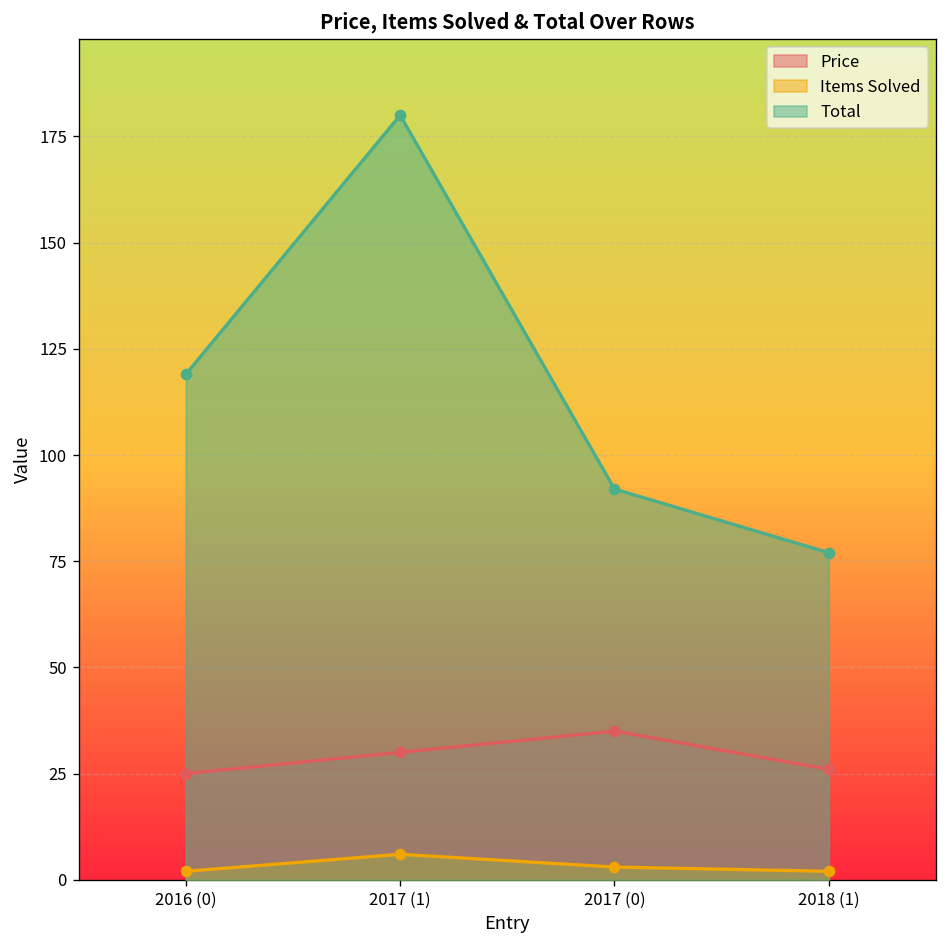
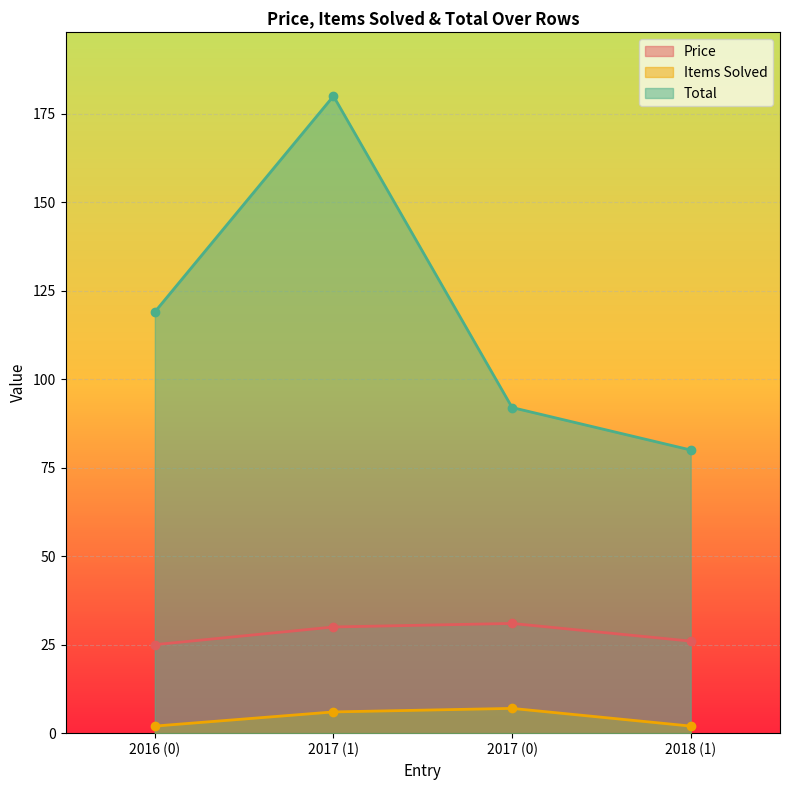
Price, 2017 (0): 35 -> 31
Items Solved, 2017 (0): 3 -> 7
Total, 2018 (1): 77 -> 80
